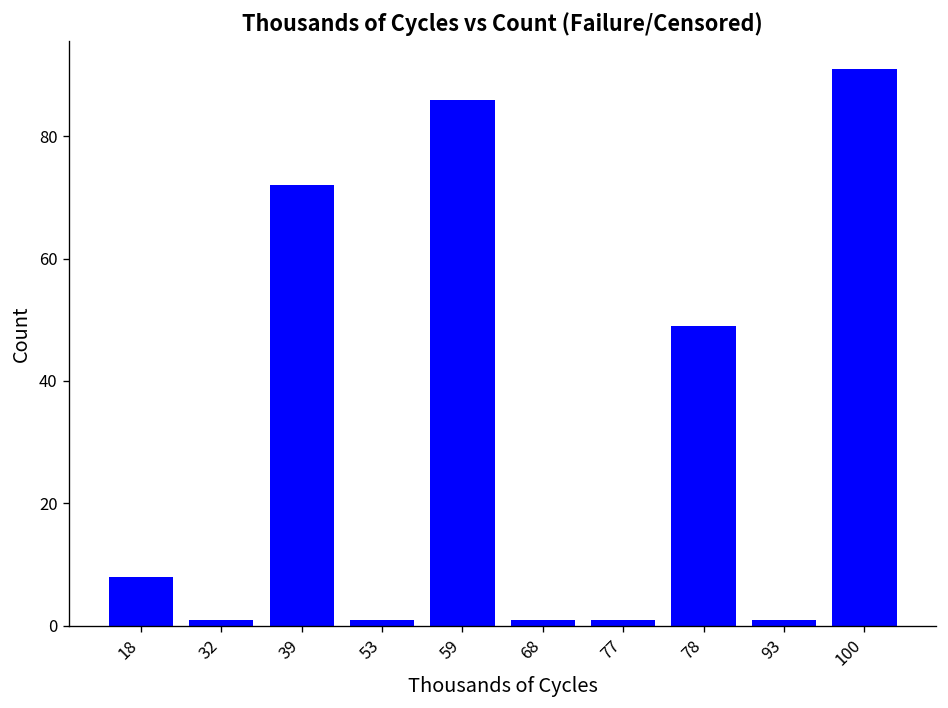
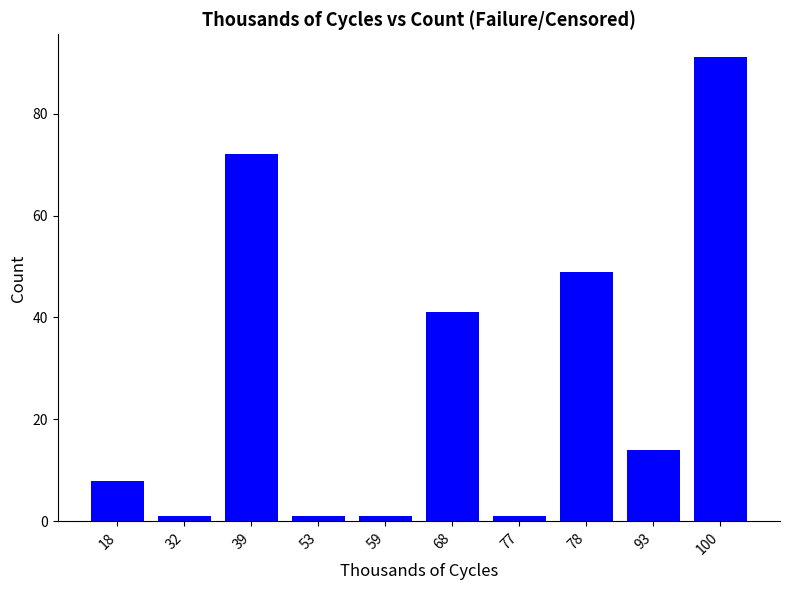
59: 86 -> 1
68: 1 -> 41
93: 1 -> 14
